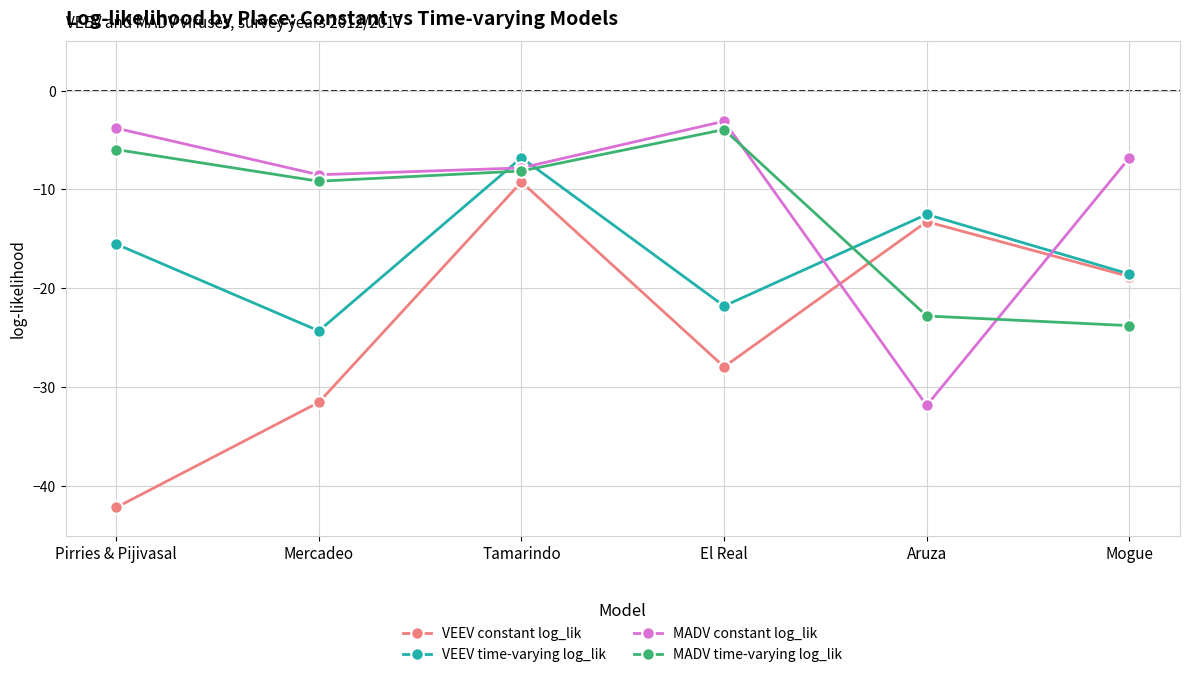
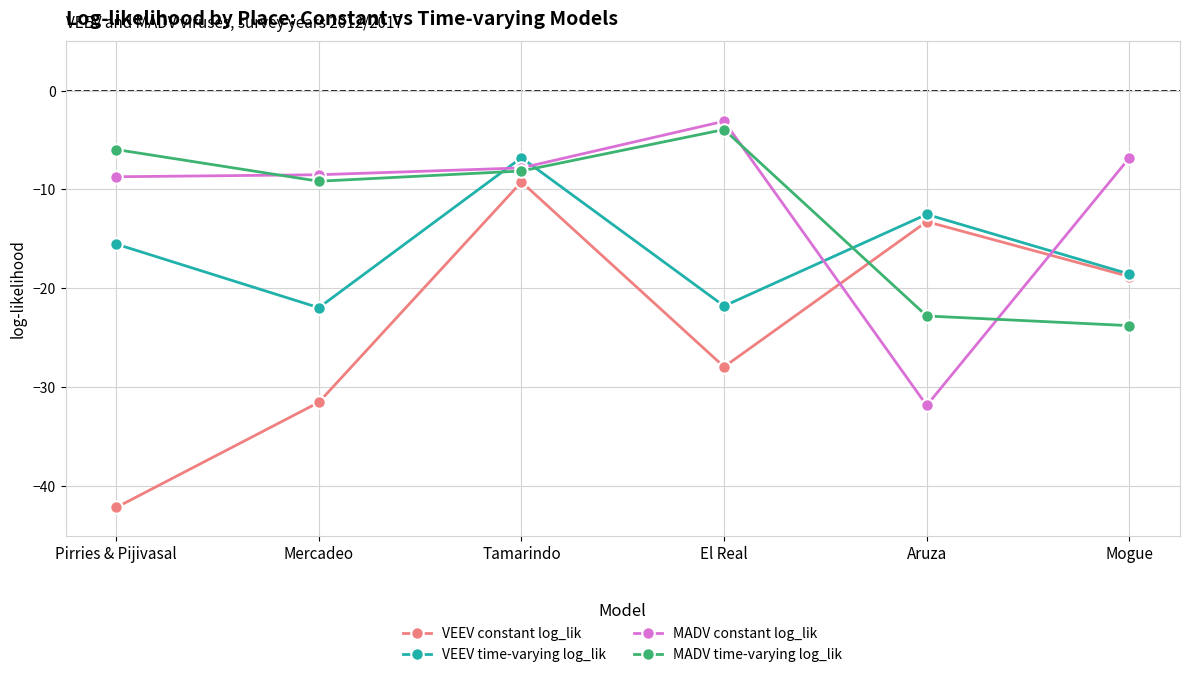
MADV constant log_lik, Pirries & Pijivasal: -4 -> -9
VEEV time-varying log_lik, Mercadeo: -24 -> -22
